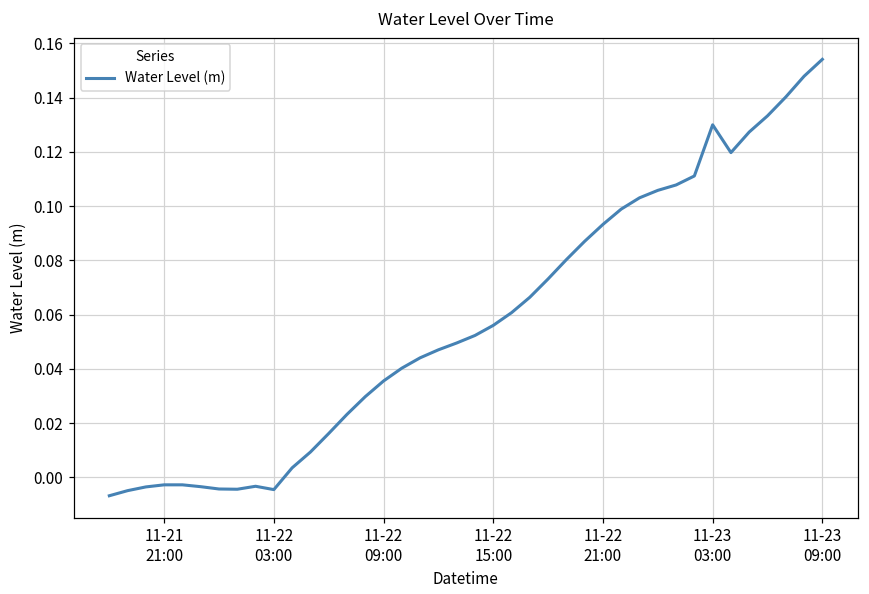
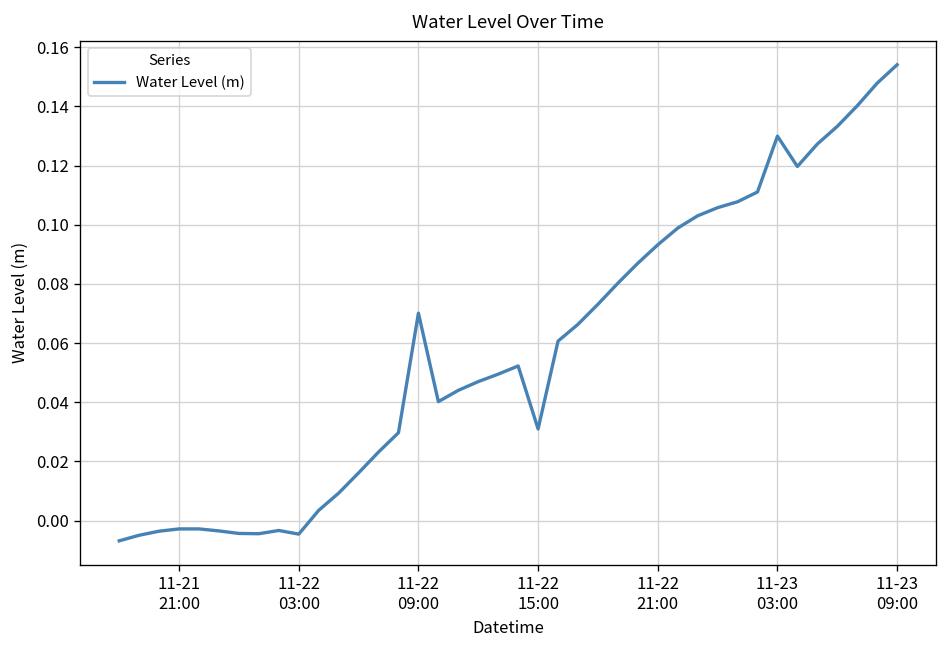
11-22 09:00: 0.035 -> 0.070
11-22 15:00: 0.056 -> 0.031
